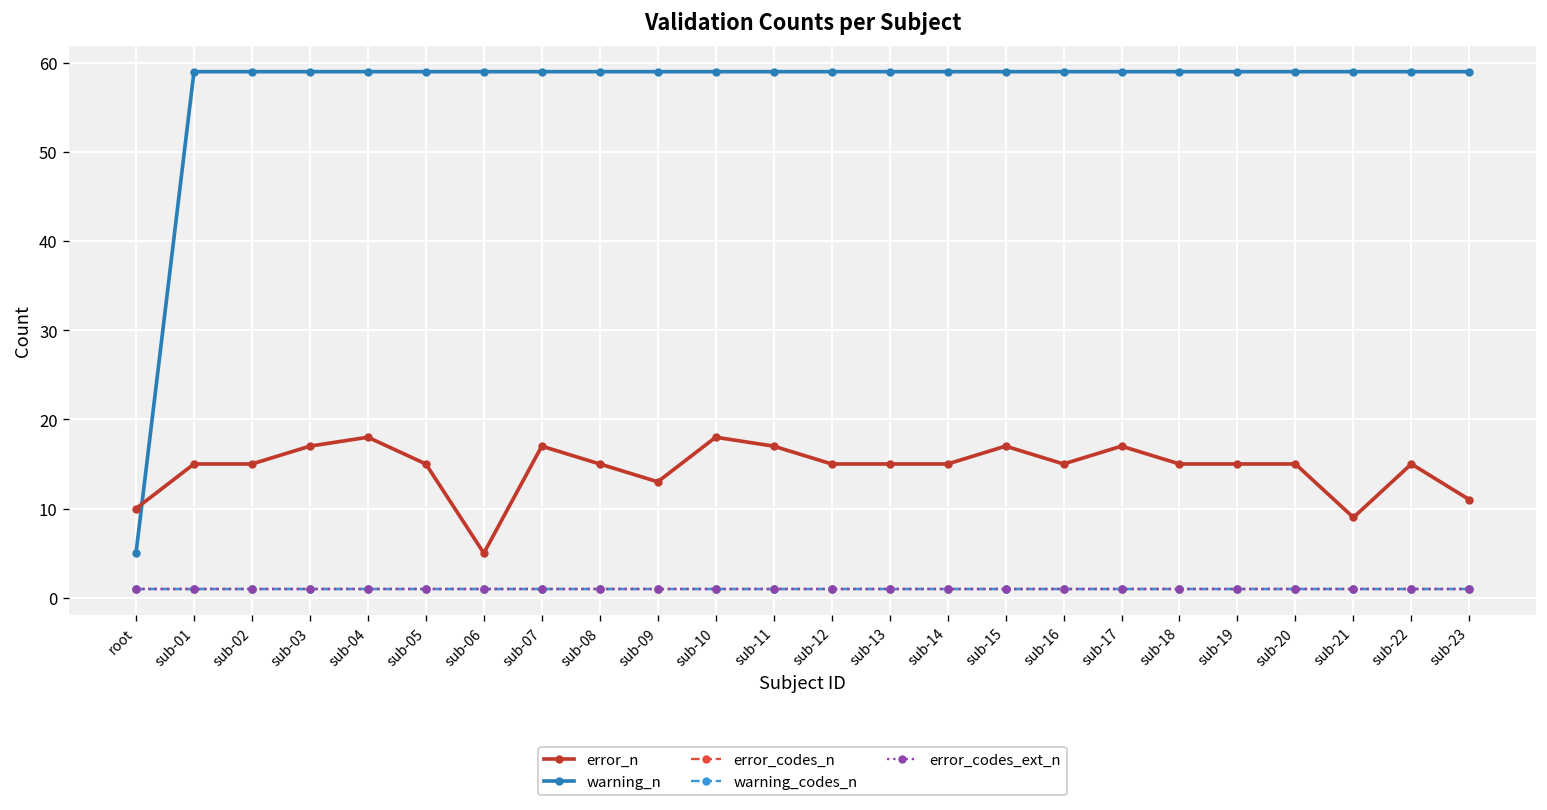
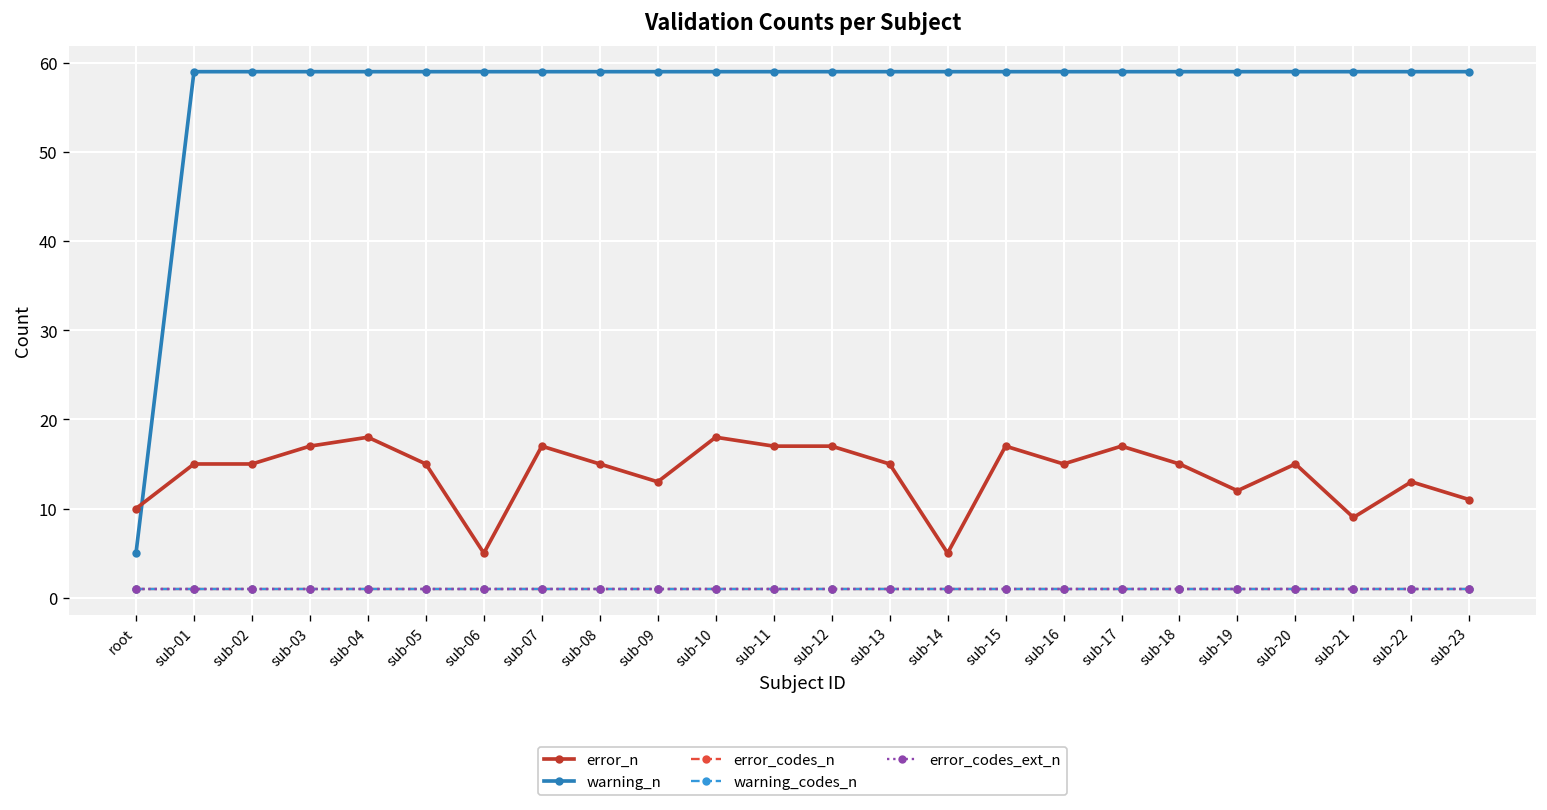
error_n, sub-12: 15 -> 17
error_n, sub-14: 15 -> 5
error_n, sub-19: 15 -> 12
error_n, sub-22: 15 -> 13
